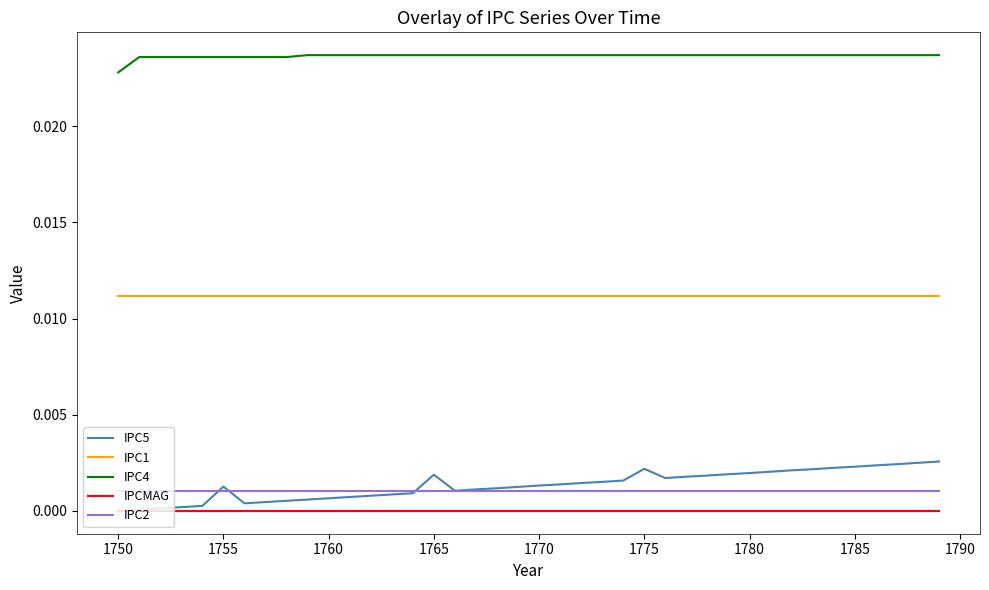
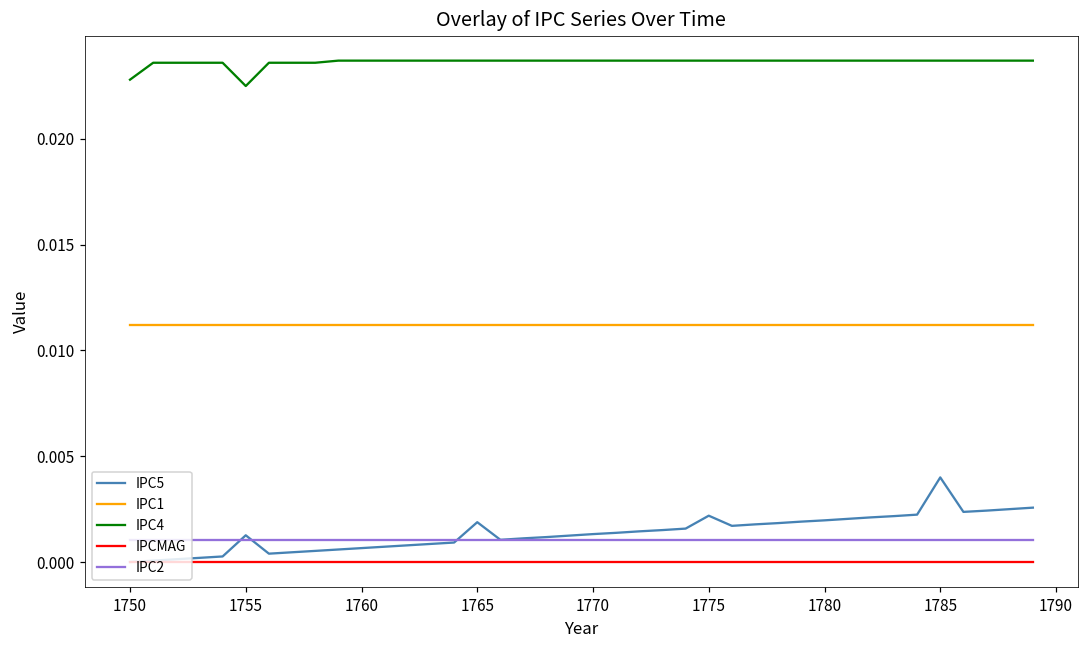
IPC4, 1755: 0.0236 -> 0.0225
IPC5, 1785: 0.0023 -> 0.0040
